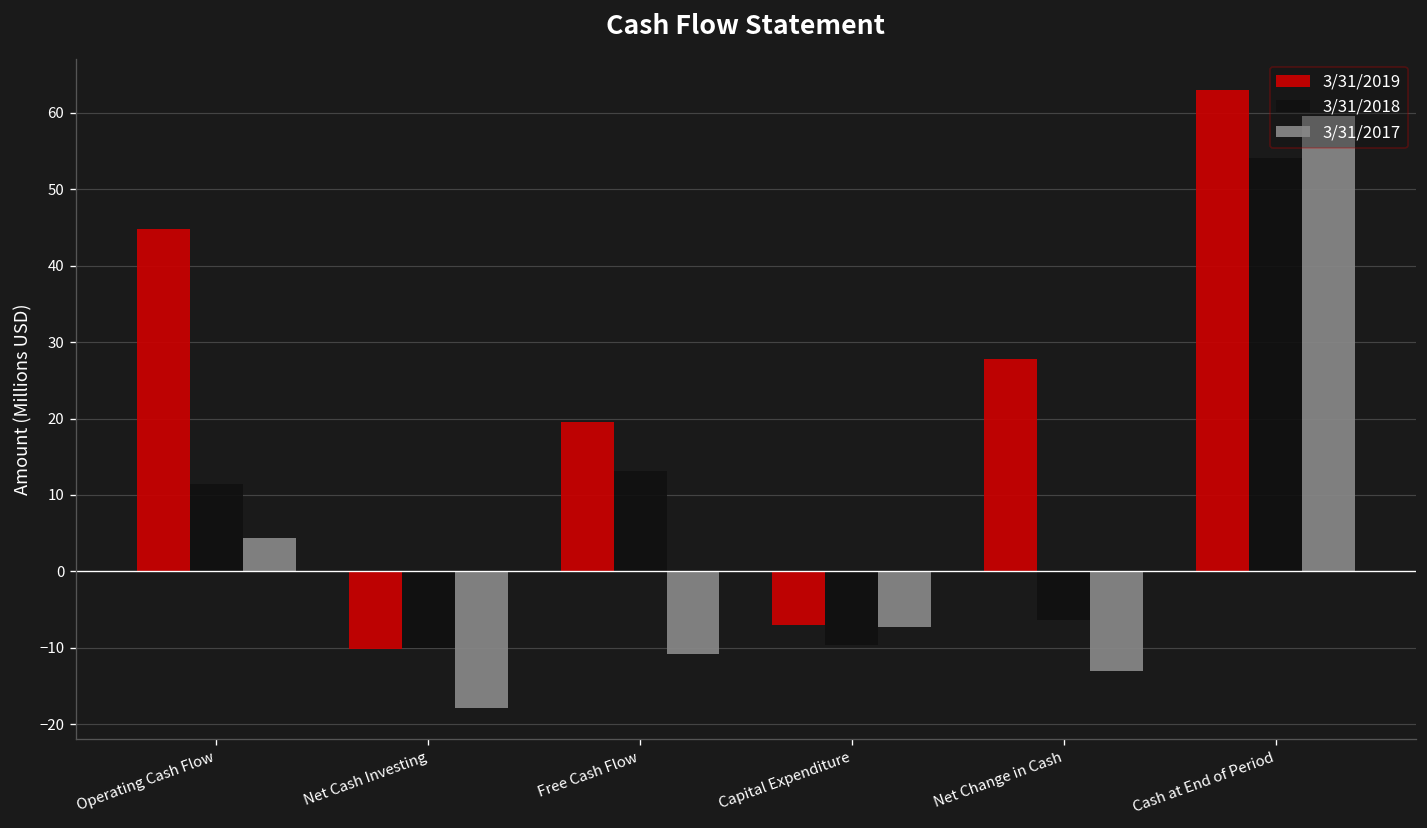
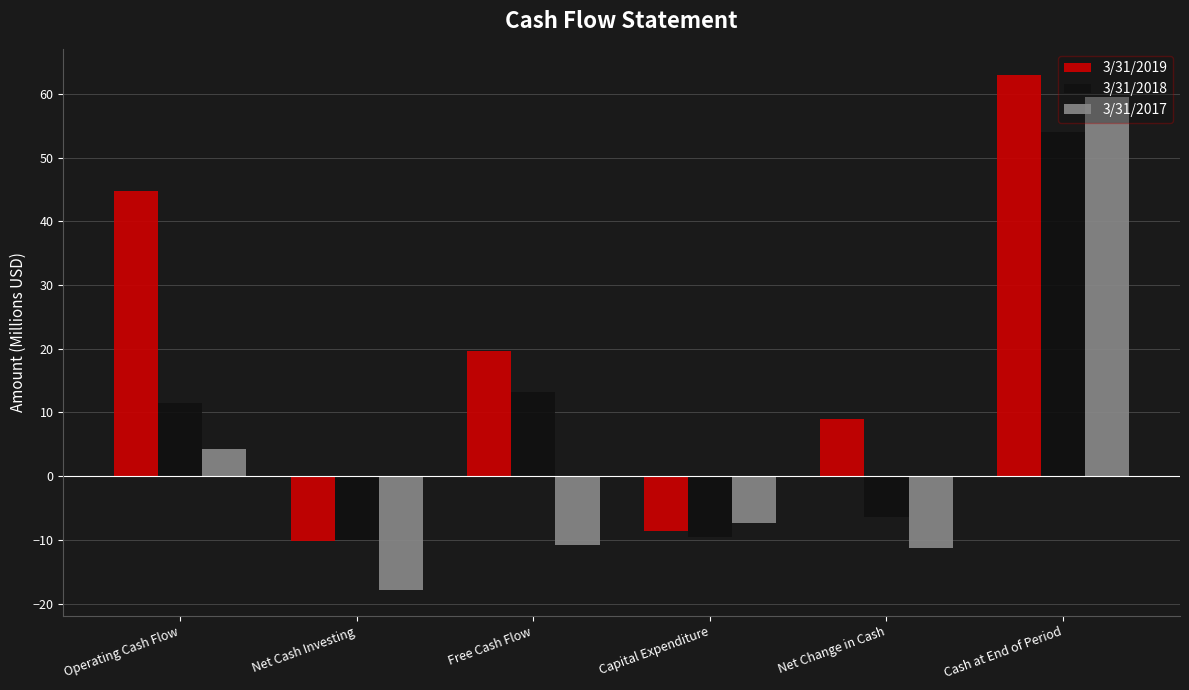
3/31/2019, Capital Expenditure: -7 -> -9
3/31/2019, Net Change in Cash: 28 -> 9
3/31/2017, Net Change in Cash: -13 -> -11
